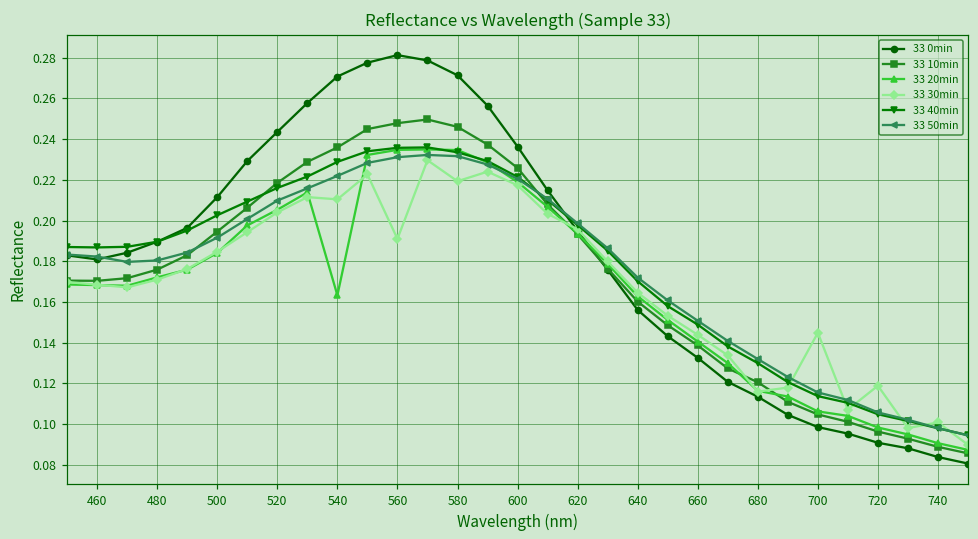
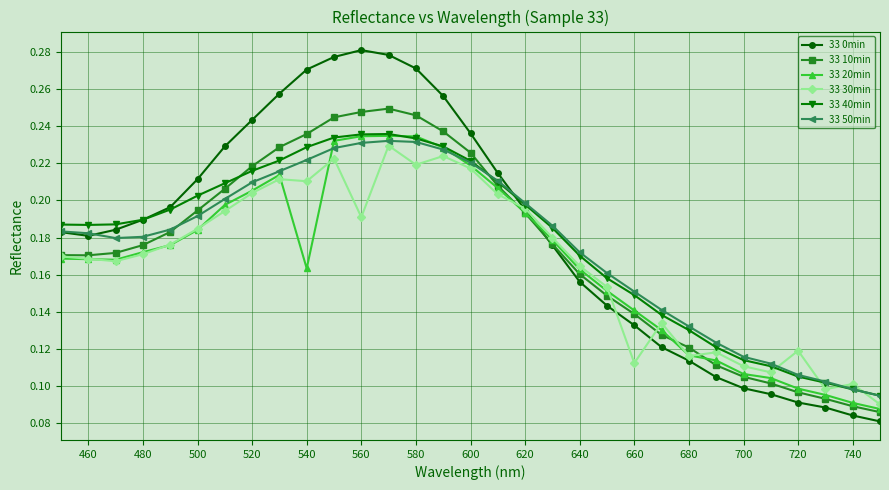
33 30min, 660: 0.144 -> 0.112
33 30min, 700: 0.145 -> 0.111
